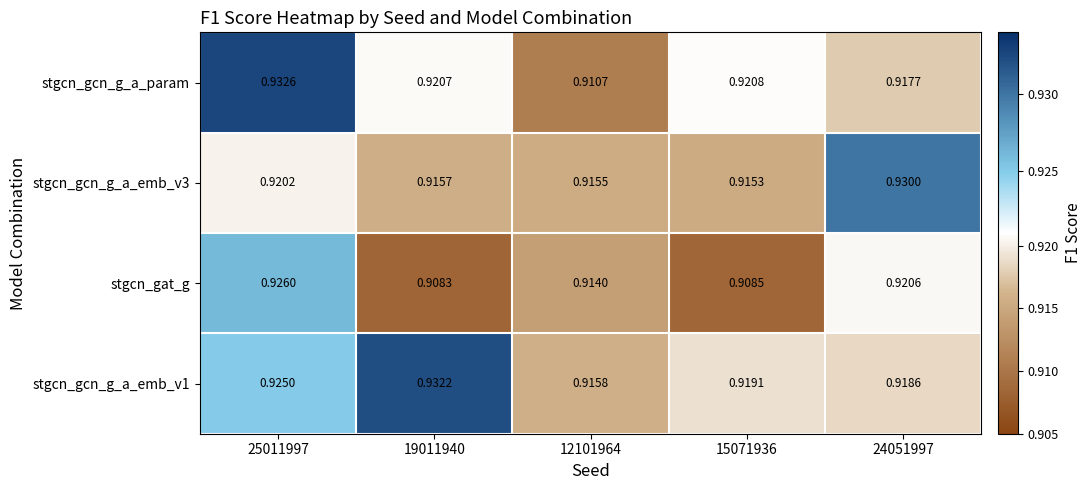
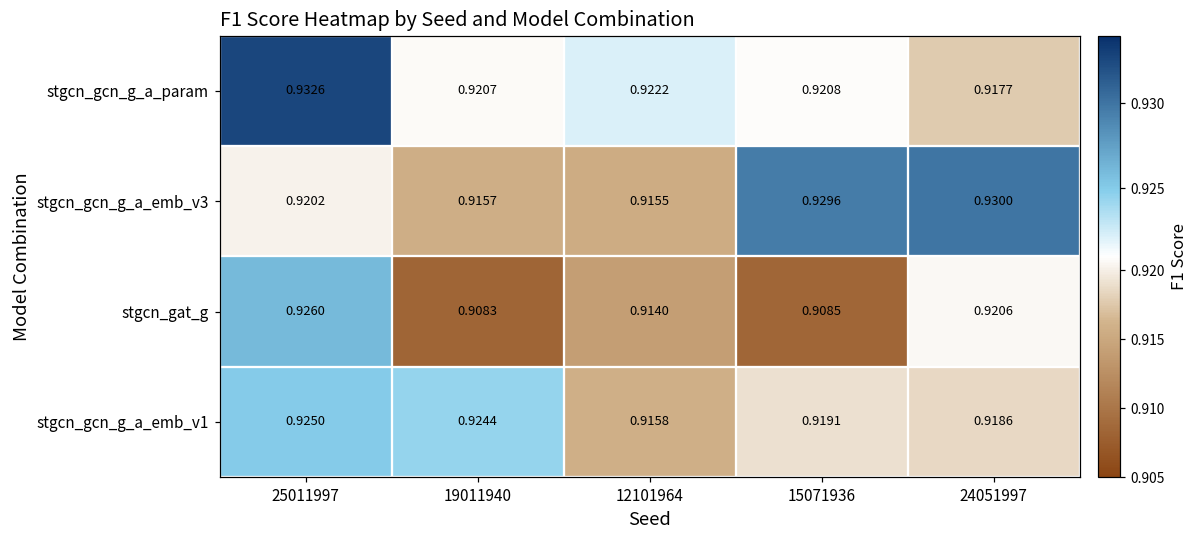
stgcn_gcn_g_a_param, 12101964: 0.9107 -> 0.9222
stgcn_gcn_g_a_emb_v3, 15071936: 0.9153 -> 0.9296
stgcn_gcn_g_a_emb_v1, 19011940: 0.9322 -> 0.9244
